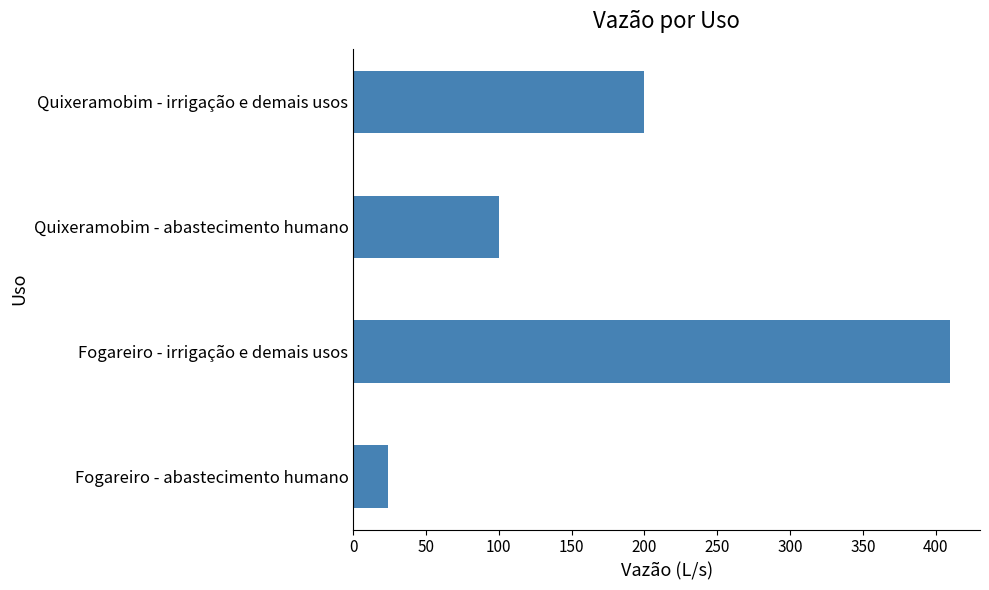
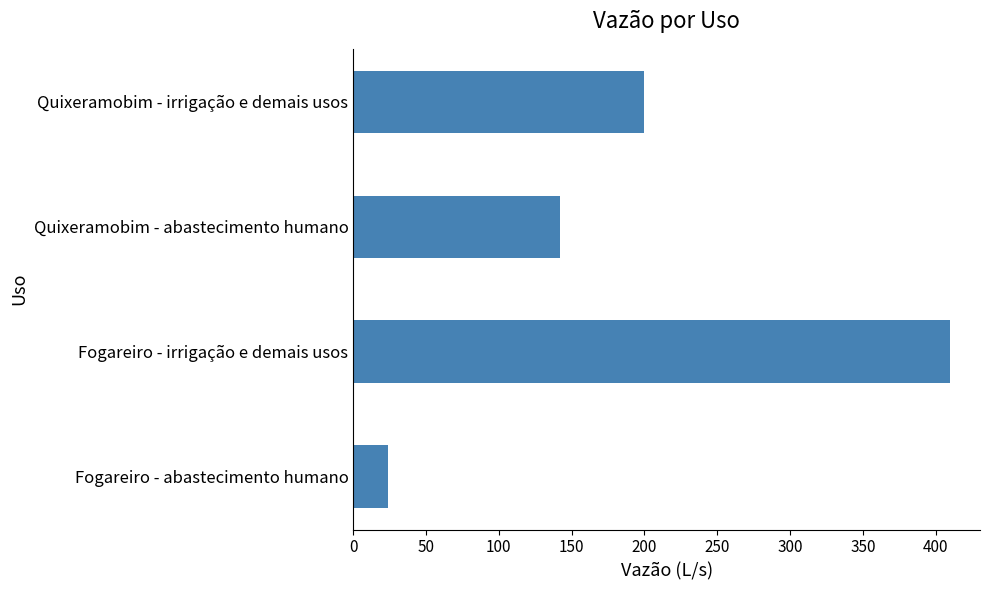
Quixeramobim - abastecimento humano: 100 -> 142
